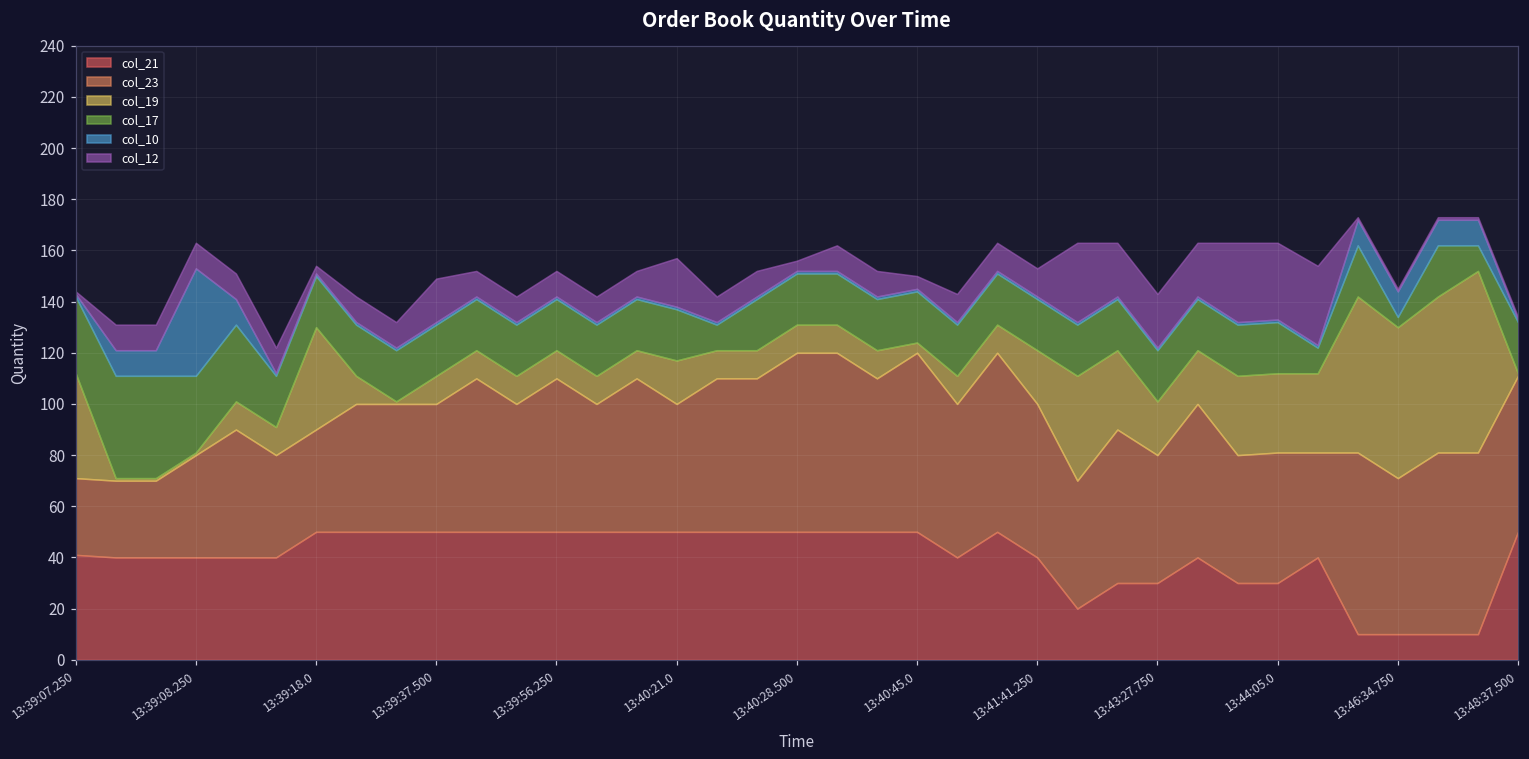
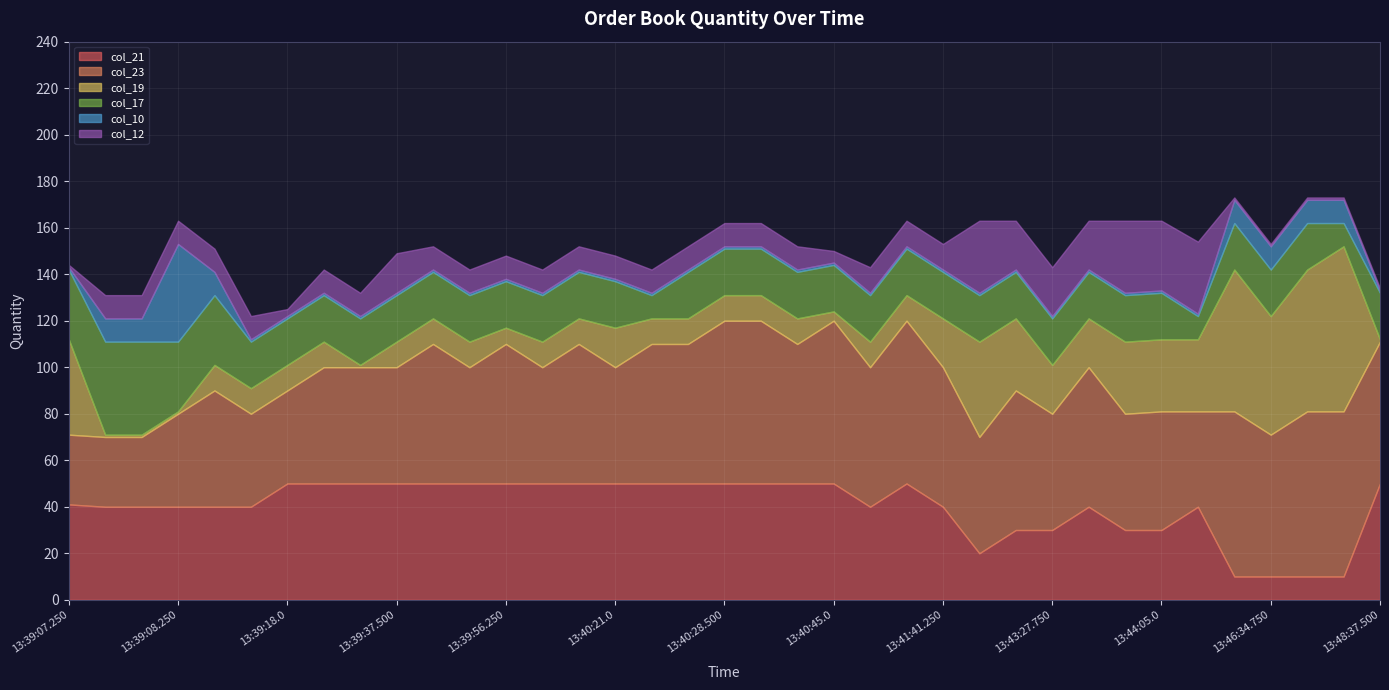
col_19, 13:39:18.0: 40 -> 11
col_19, 13:39:56.250: 11 -> 7
col_12, 13:40:21.0: 19 -> 10
col_12, 13:40:28.500: 4 -> 10
col_19, 13:46:34.750: 59 -> 51
col_17, 13:46:34.750: 4 -> 20
